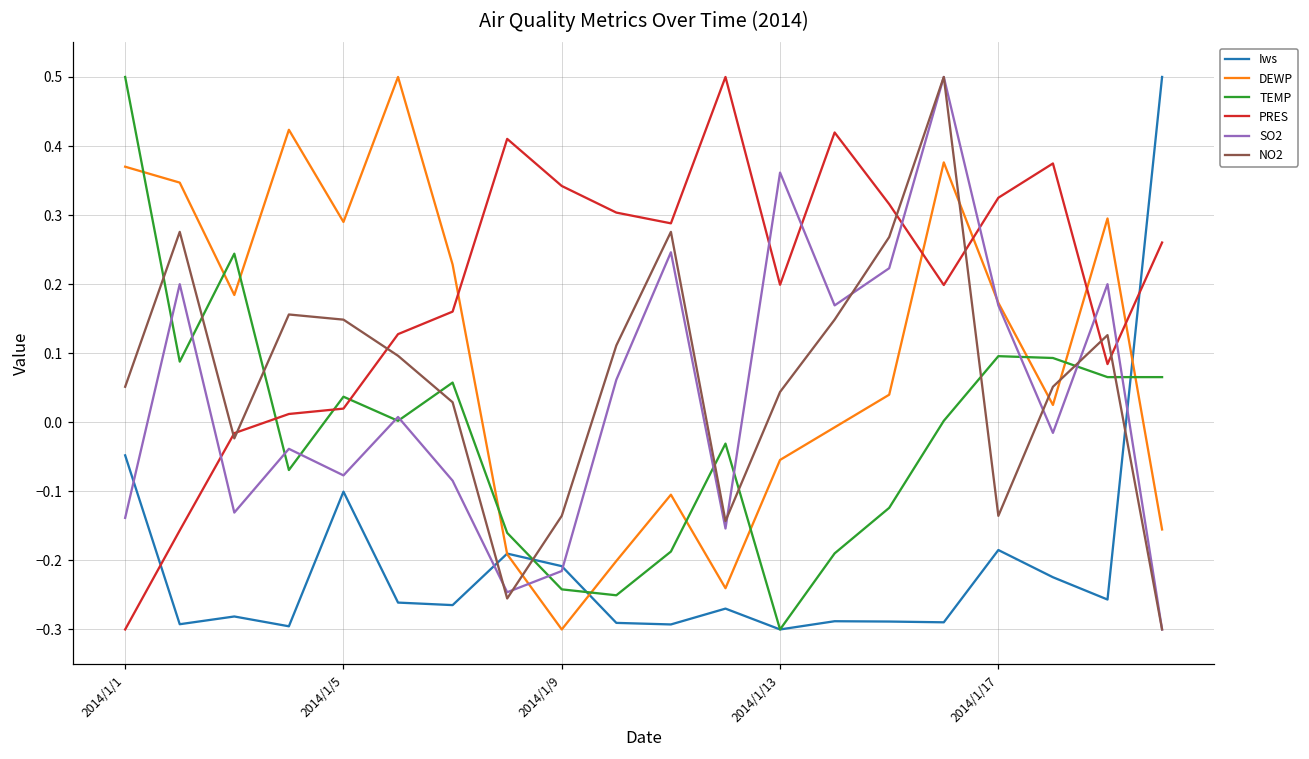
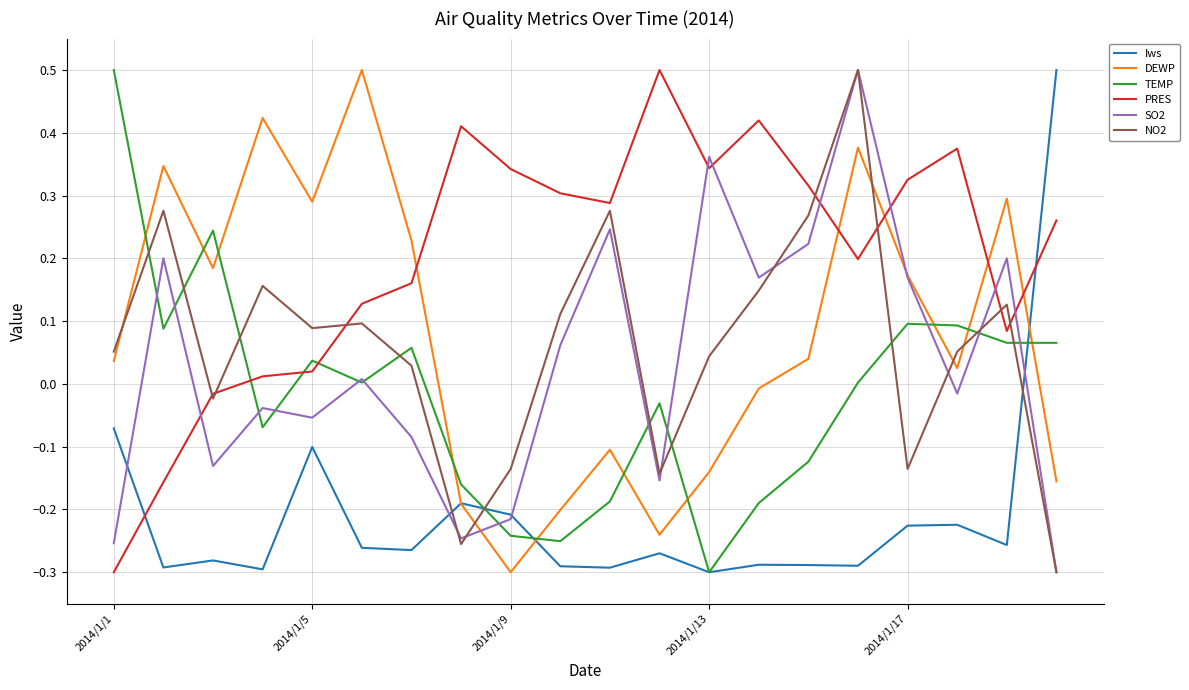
Iws, 2014/1/1: -0.05 -> -0.07
DEWP, 2014/1/1: 0.37 -> 0.04
SO2, 2014/1/1: -0.14 -> -0.25
SO2, 2014/1/5: -0.08 -> -0.05
NO2, 2014/1/5: 0.15 -> 0.09
DEWP, 2014/1/13: -0.05 -> -0.14
PRES, 2014/1/13: 0.20 -> 0.34
Iws, 2014/1/17: -0.18 -> -0.23
